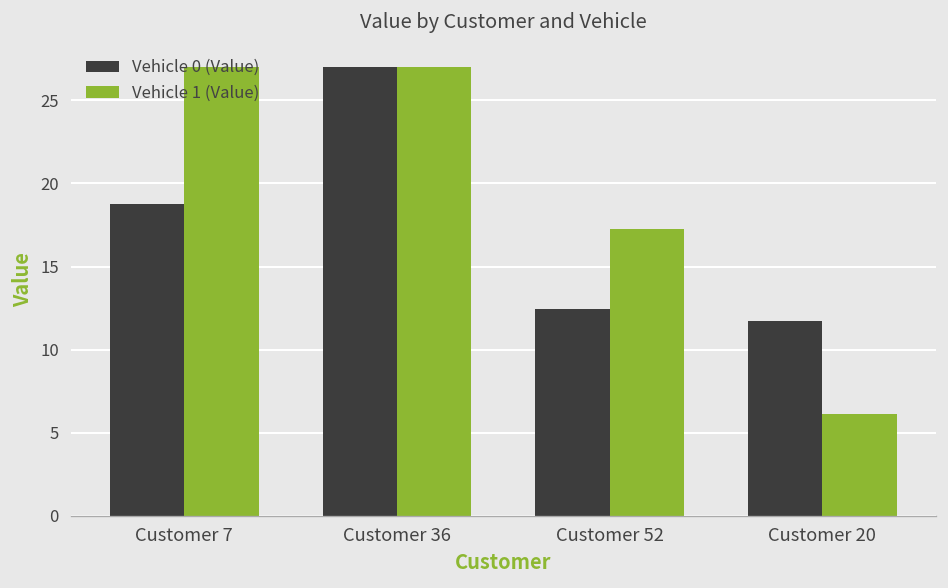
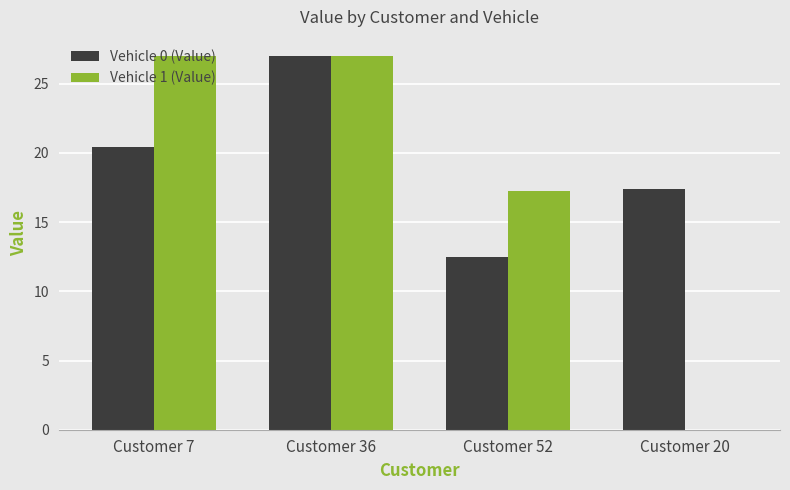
Vehicle 0 (Value), Customer 7: 18.7 -> 20.5
Vehicle 0 (Value), Customer 20: 11.7 -> 17.4
Vehicle 1 (Value), Customer 20: 6.1 -> 0.0
